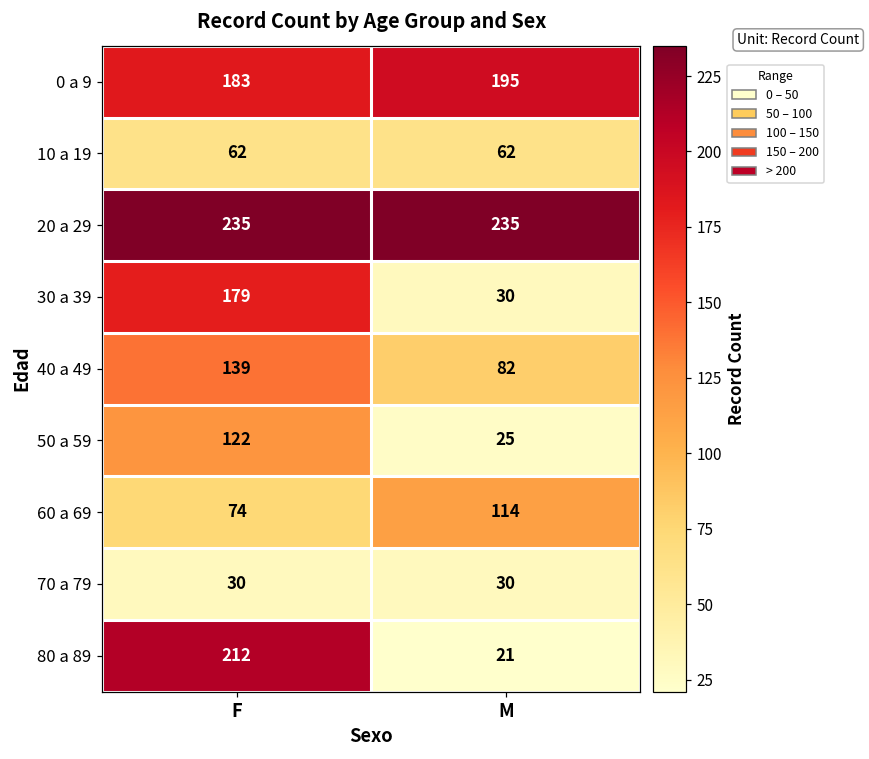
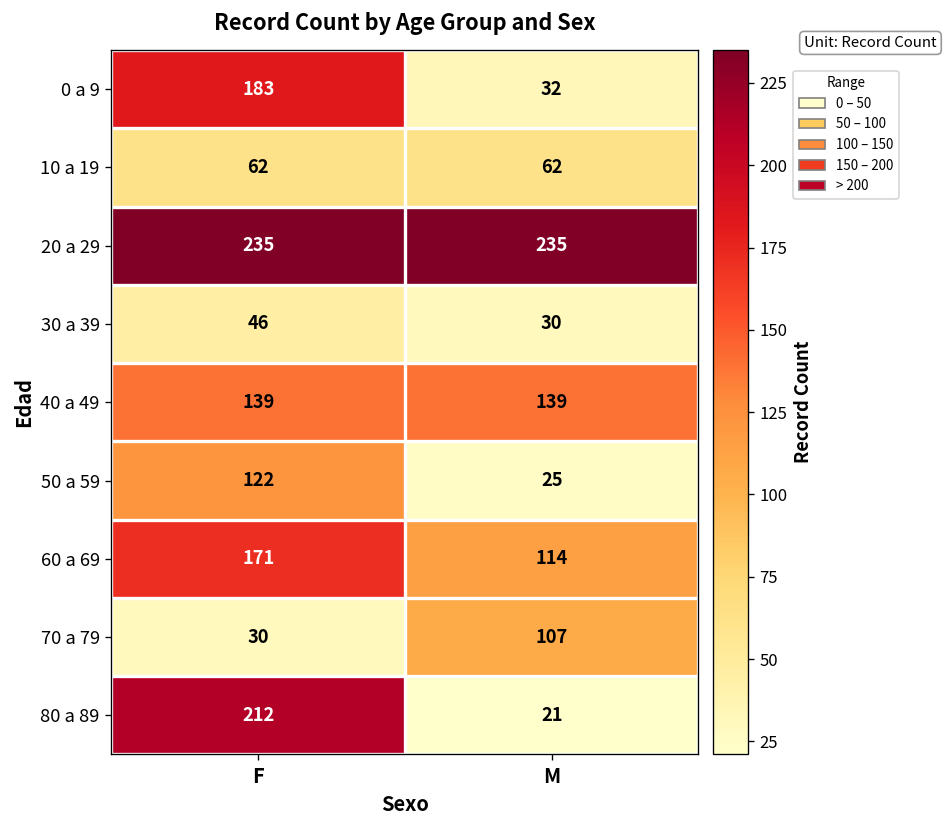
0 a 9, M: 195 -> 32
30 a 39, F: 179 -> 46
40 a 49, M: 82 -> 139
60 a 69, F: 74 -> 171
70 a 79, M: 30 -> 107
